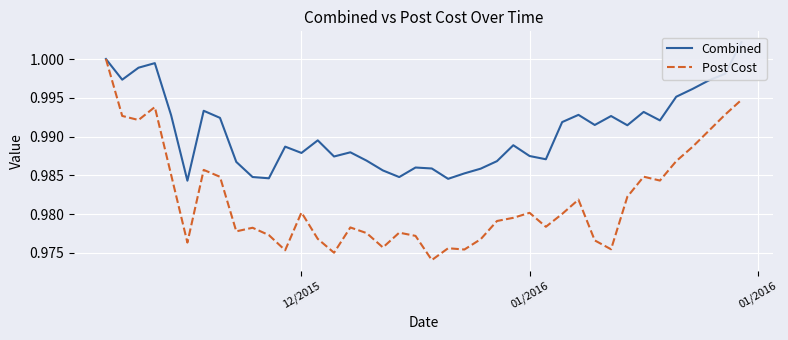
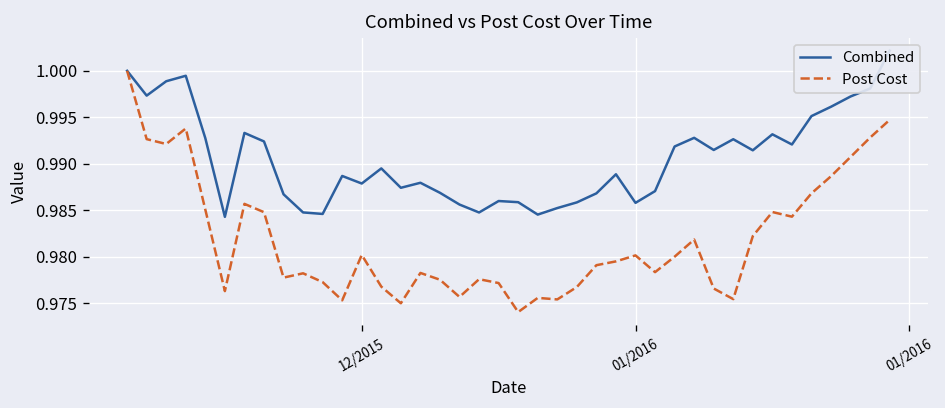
Combined, 01/2016: 0.987 -> 0.986
